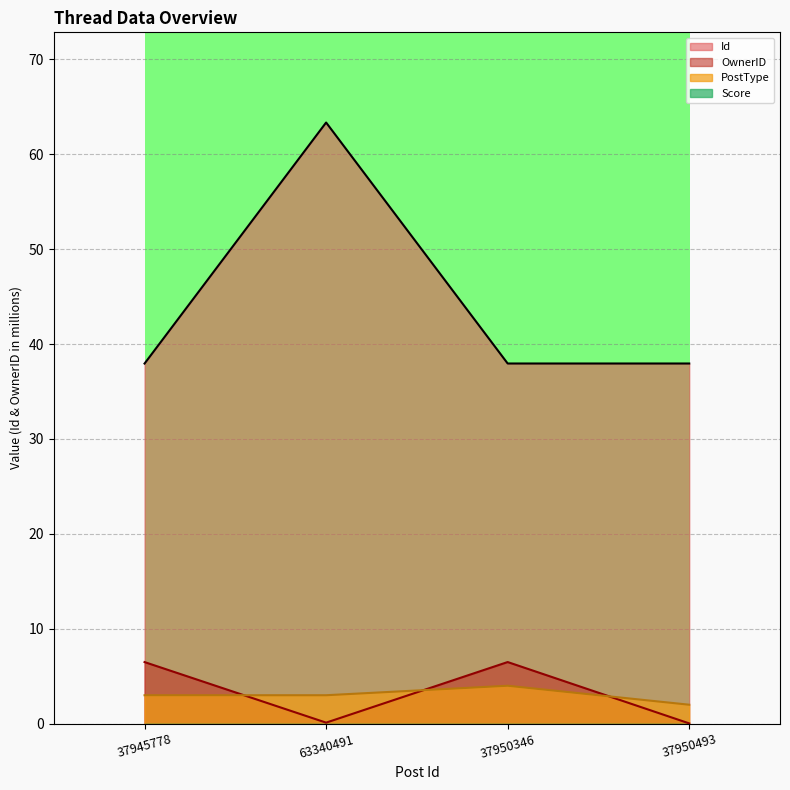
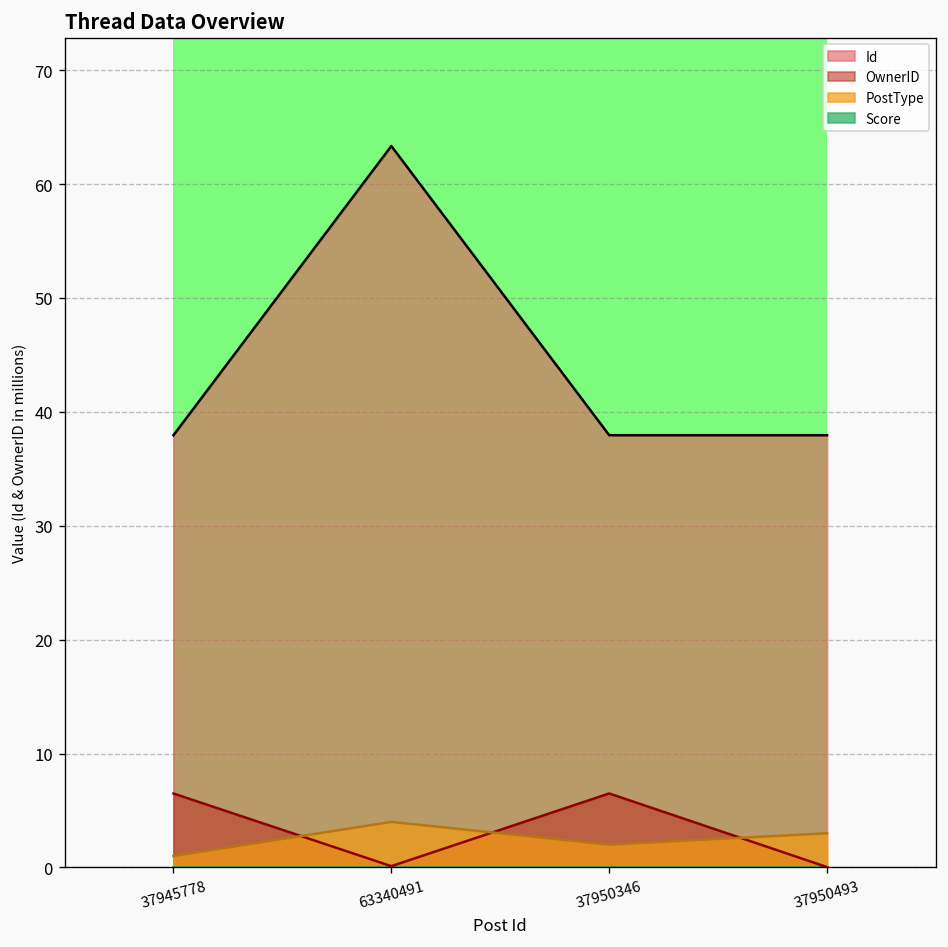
PostType, 37945778: 3 -> 1
PostType, 63340491: 3 -> 4
PostType, 37950346: 4 -> 2
PostType, 37950493: 2 -> 3
